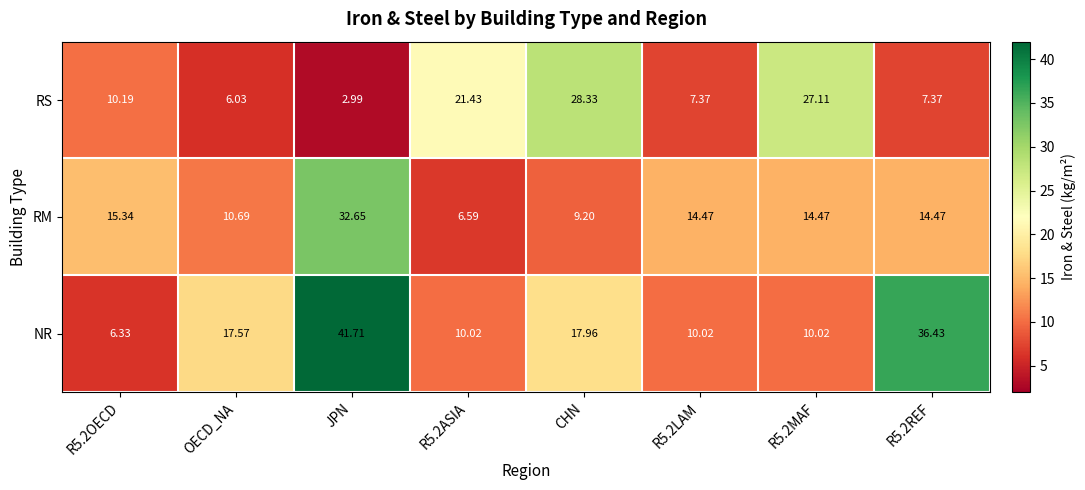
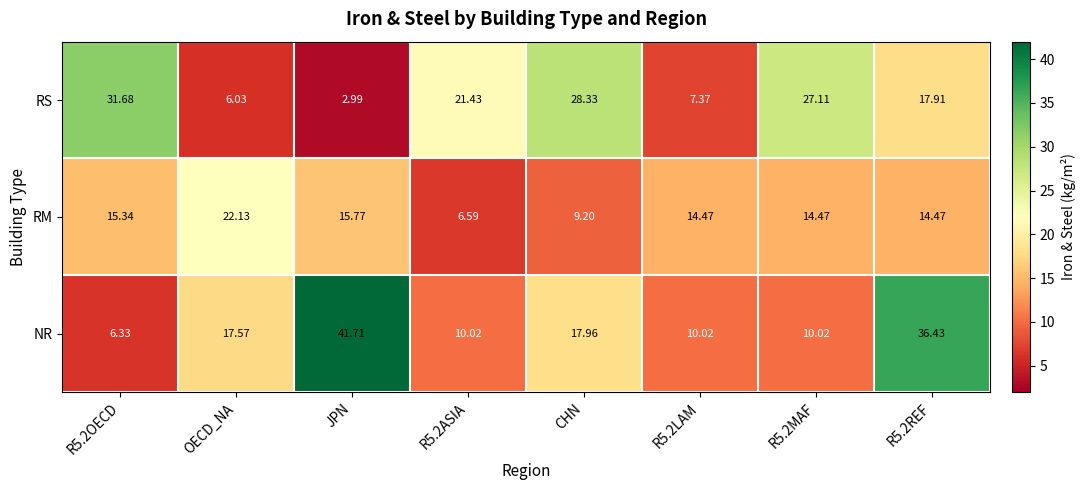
RS, R5.2OECD: 10.19 -> 31.68
RS, R5.2REF: 7.37 -> 17.91
RM, OECD_NA: 10.69 -> 22.13
RM, JPN: 32.65 -> 15.77
